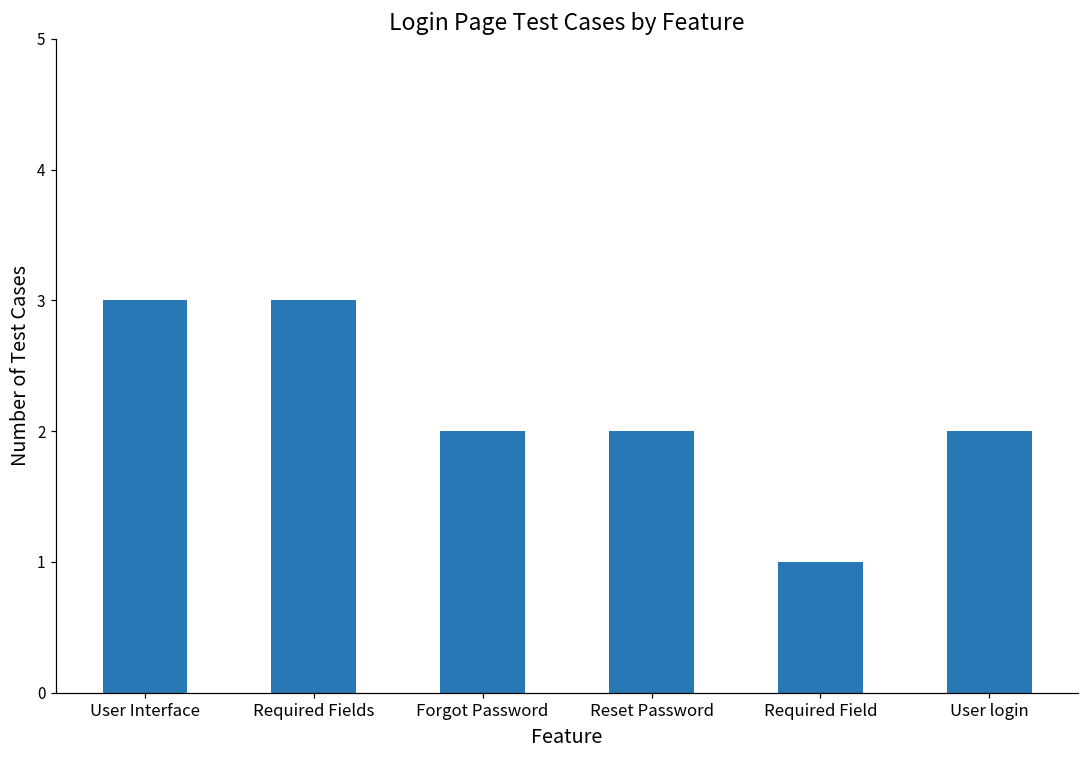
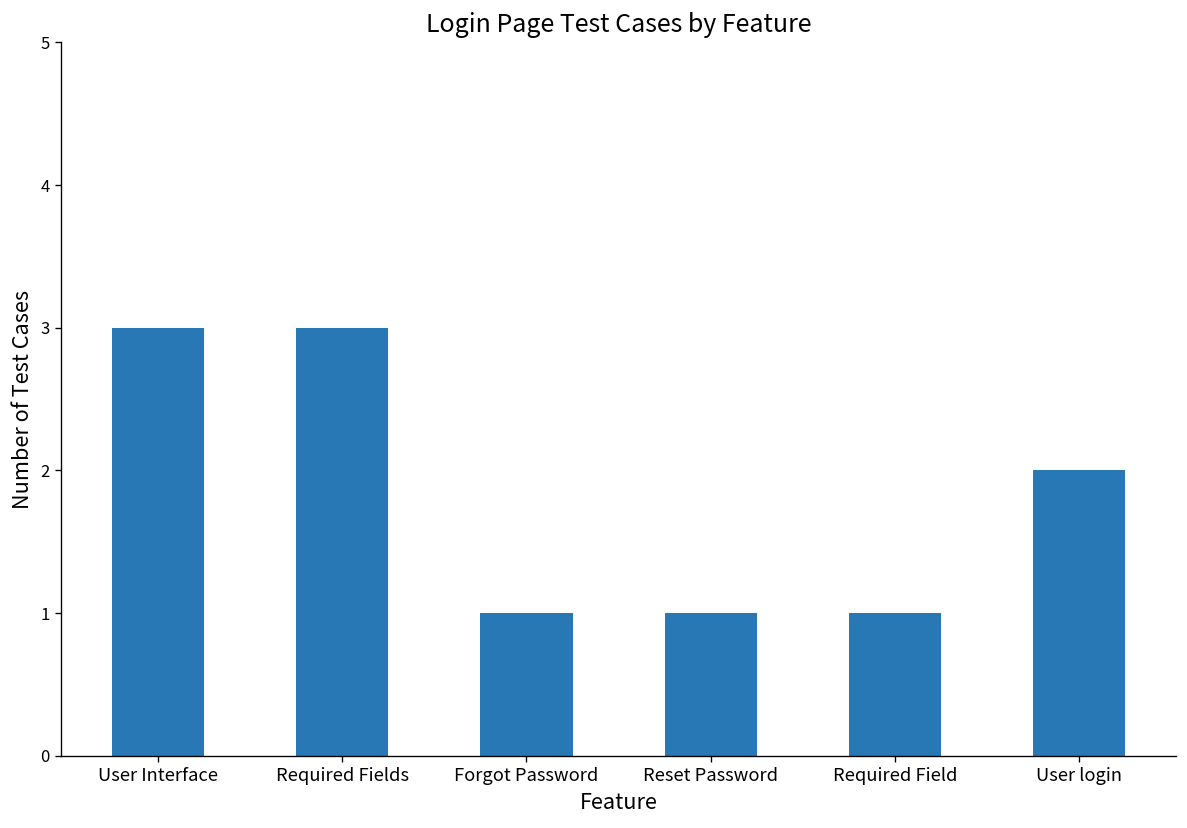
Forgot Password: 2 -> 1
Reset Password: 2 -> 1
